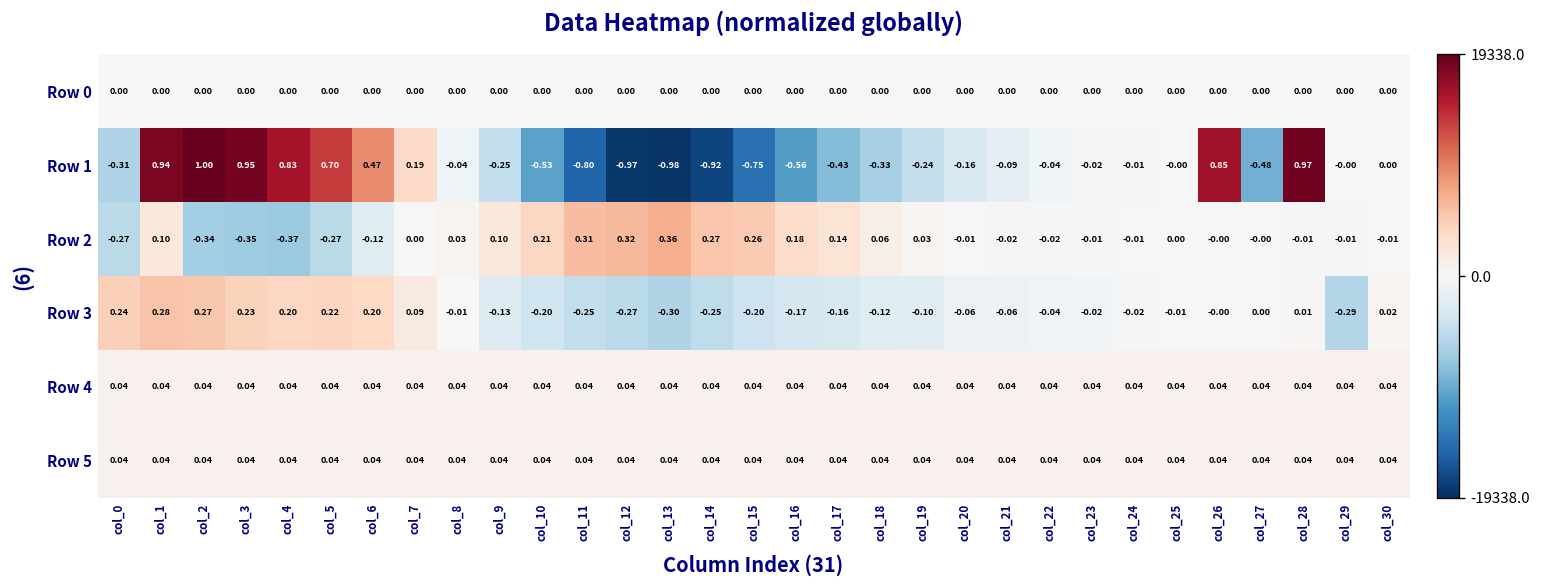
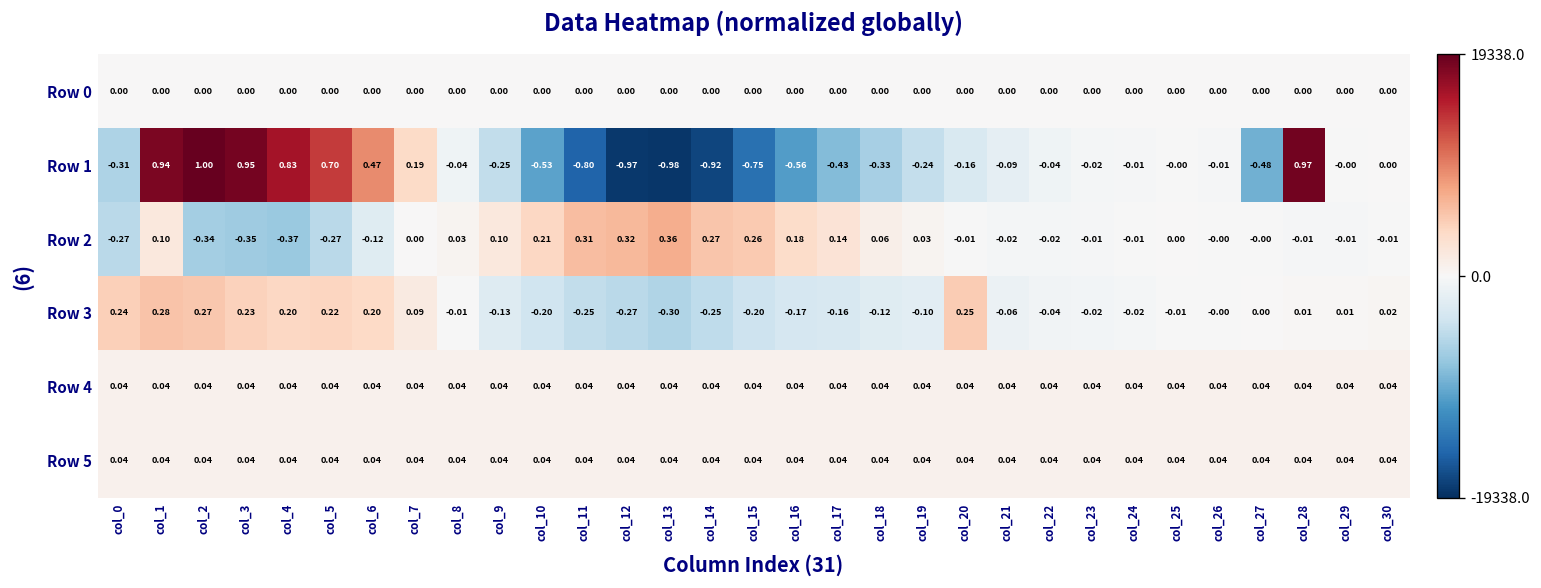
Row 1, col_26: 0.85 -> -0.01
Row 3, col_20: -0.06 -> 0.25
Row 3, col_29: -0.29 -> 0.01
